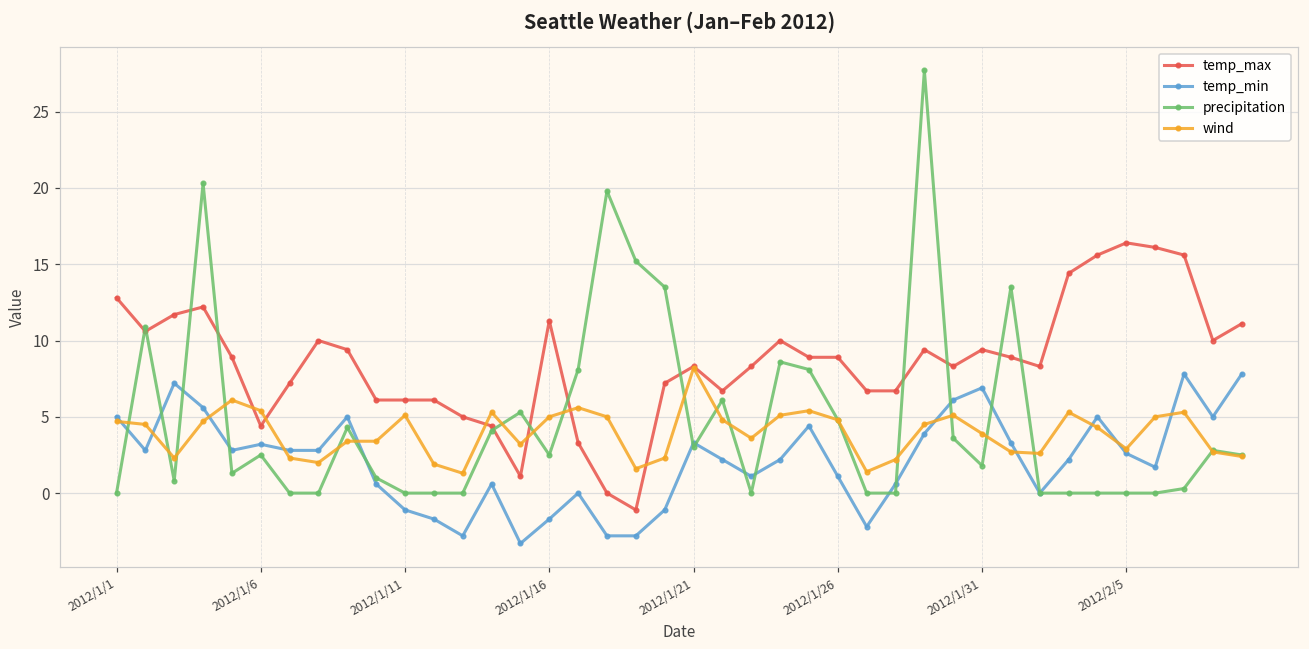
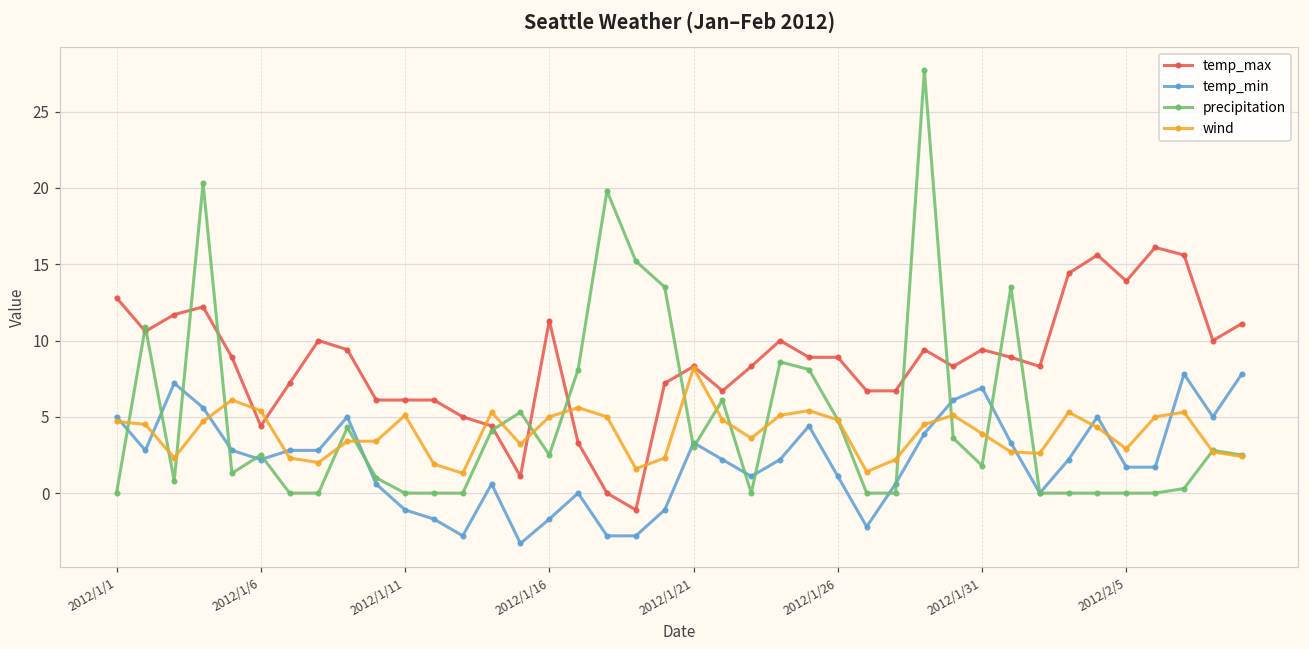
temp_min, 2012/1/6: 3.2 -> 2.2
temp_max, 2012/2/5: 16.4 -> 13.9
temp_min, 2012/2/5: 2.6 -> 1.7
